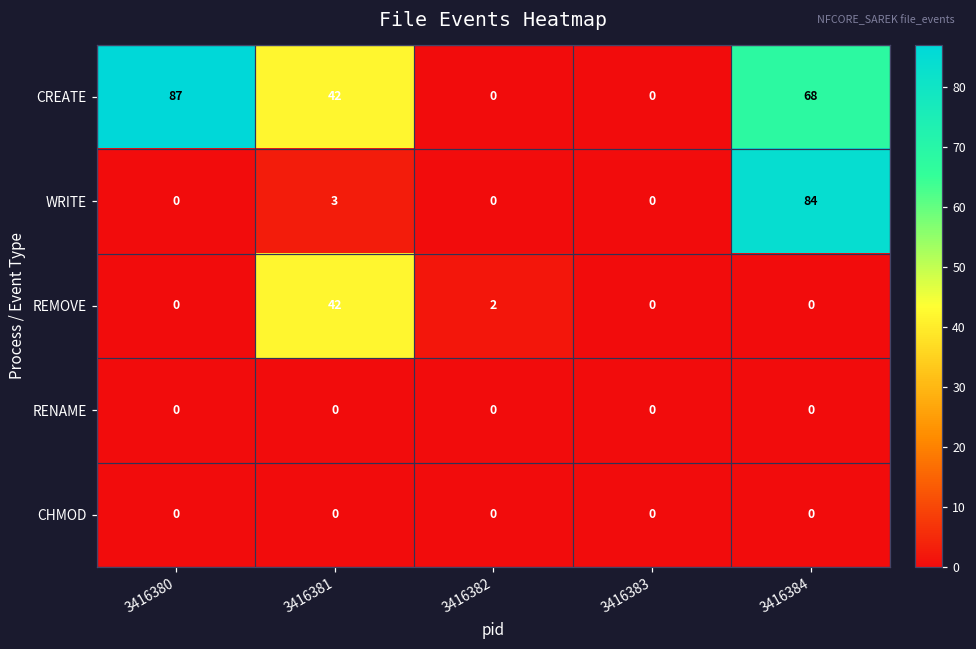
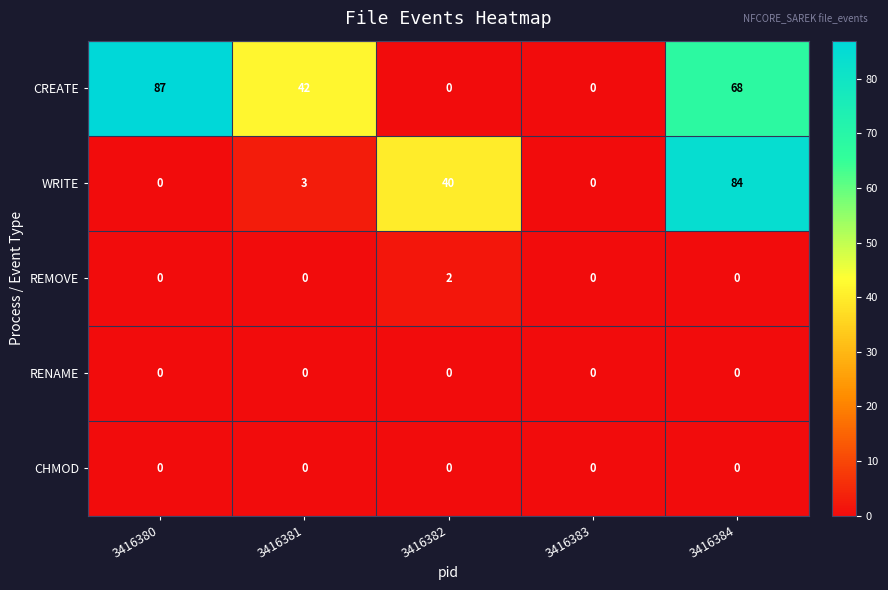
WRITE, 3416382: 0 -> 40
REMOVE, 3416381: 42 -> 0
